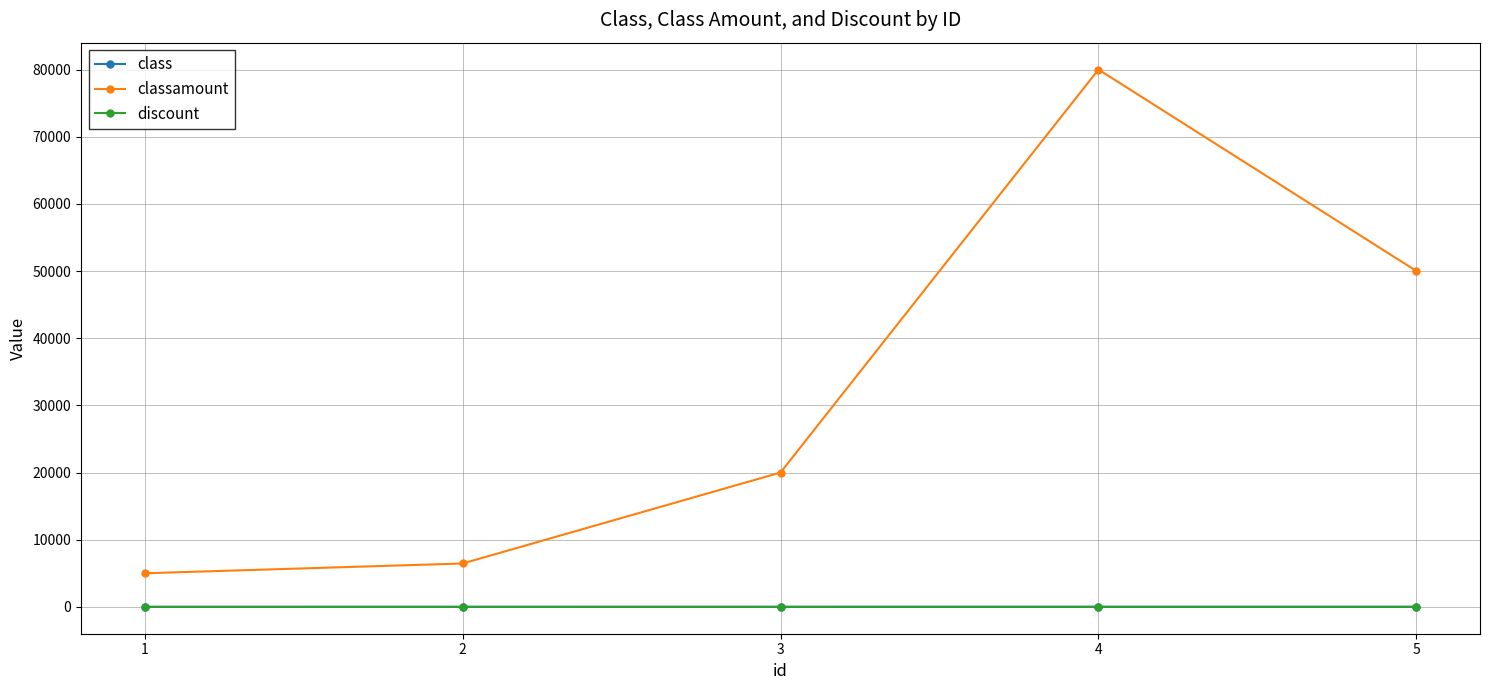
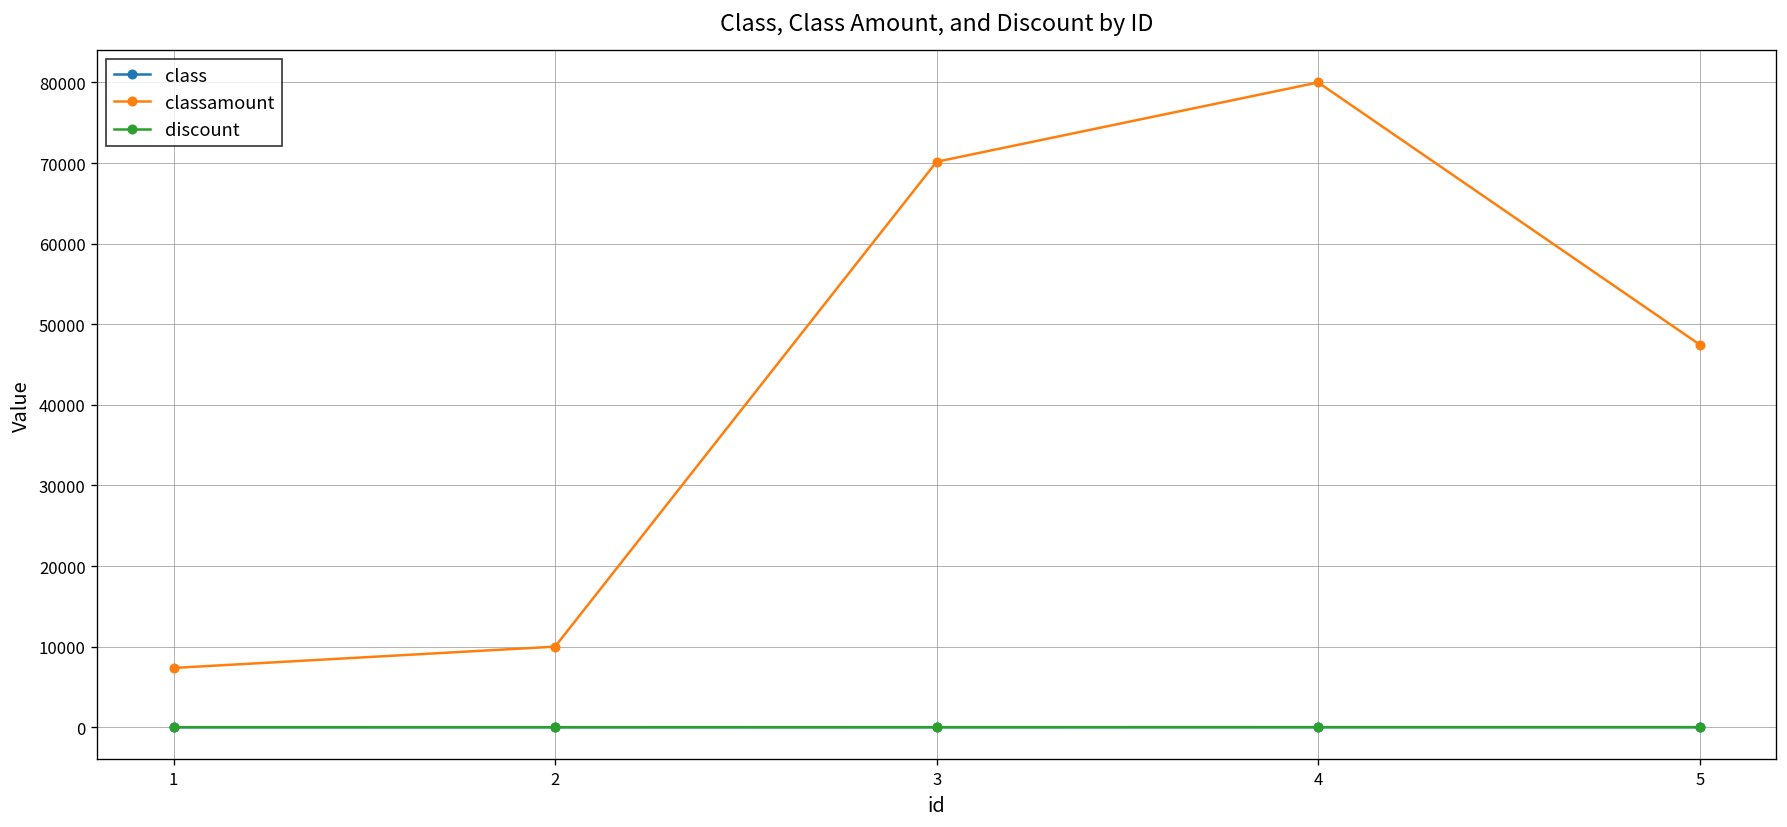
classamount, 1: 5000 -> 7000
classamount, 2: 6000 -> 10000
classamount, 3: 20000 -> 70000
classamount, 5: 50000 -> 47000
